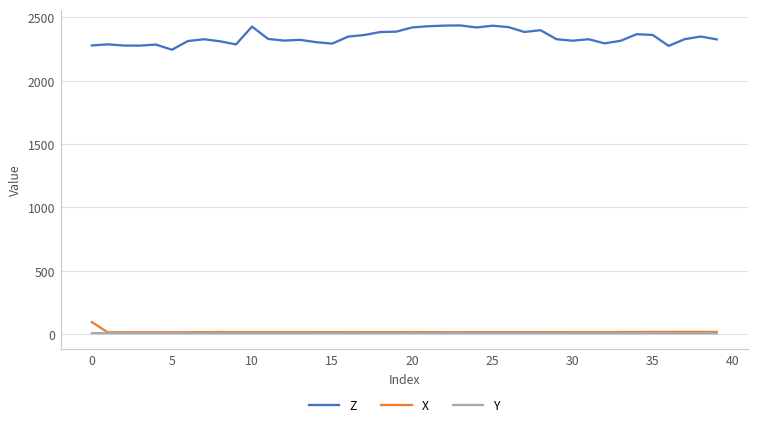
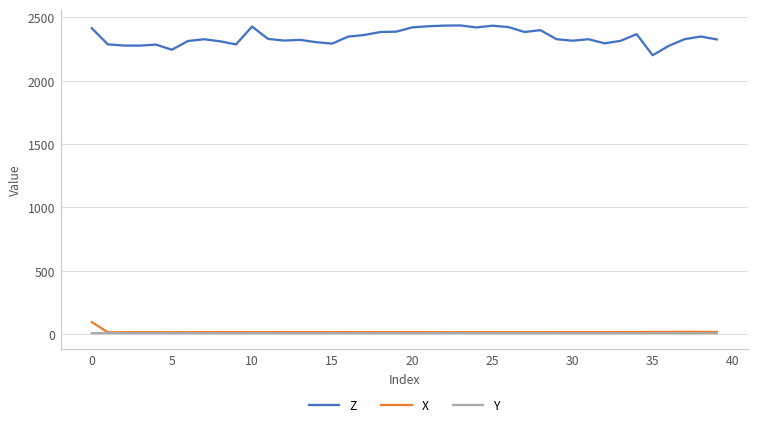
Z, 0: 2280 -> 2410
Z, 35: 2360 -> 2200
